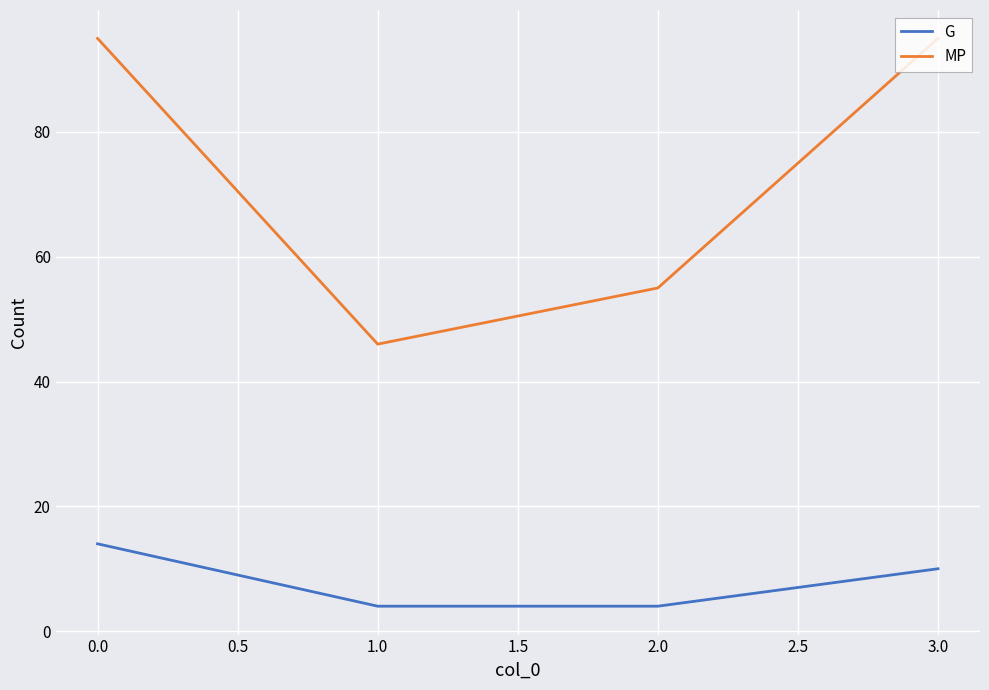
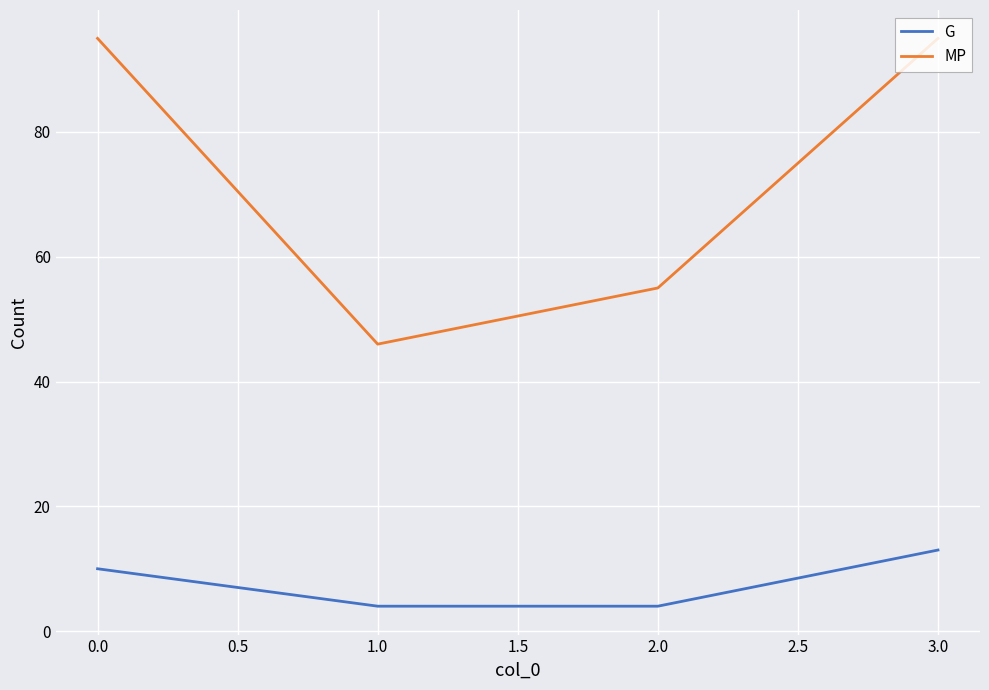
G, 0.0: 14 -> 10
G, 3.0: 10 -> 13
